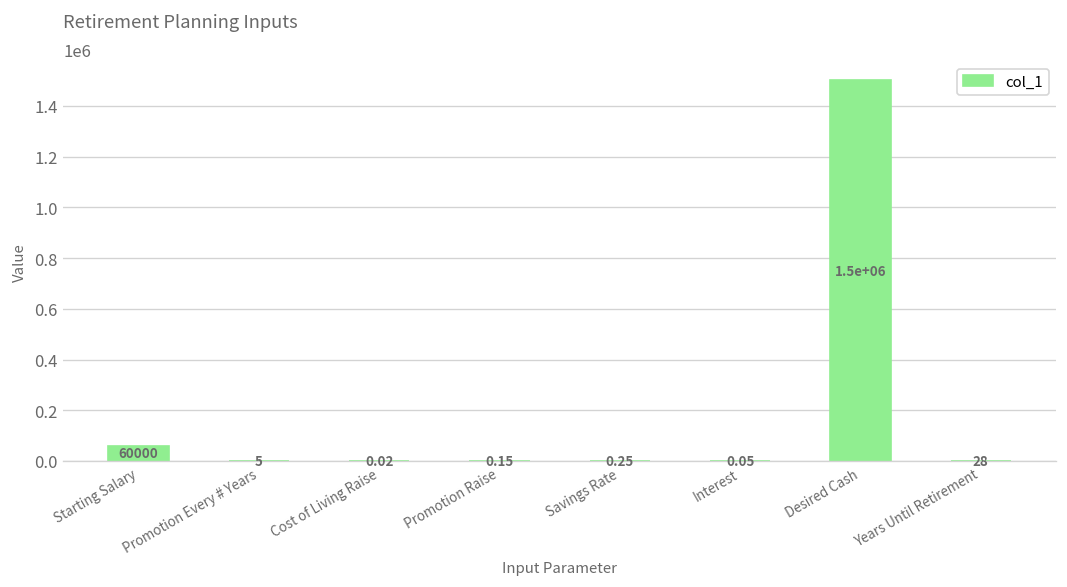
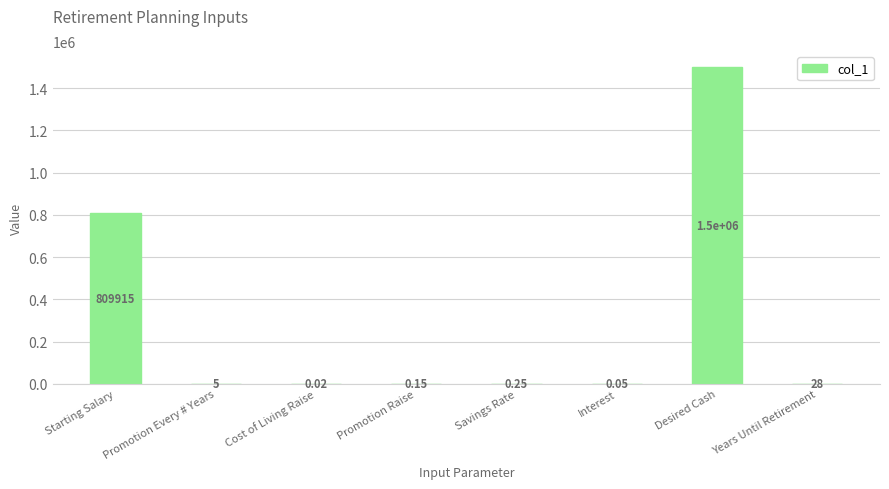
Starting Salary: 60000 -> 809915
